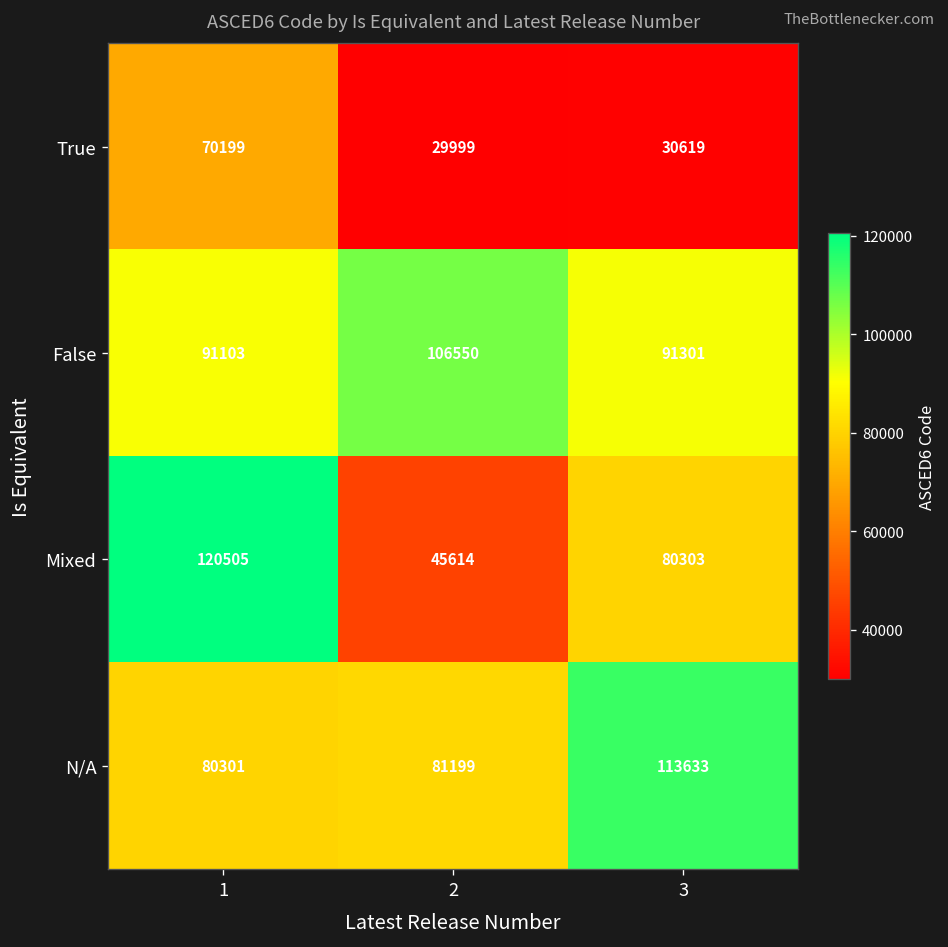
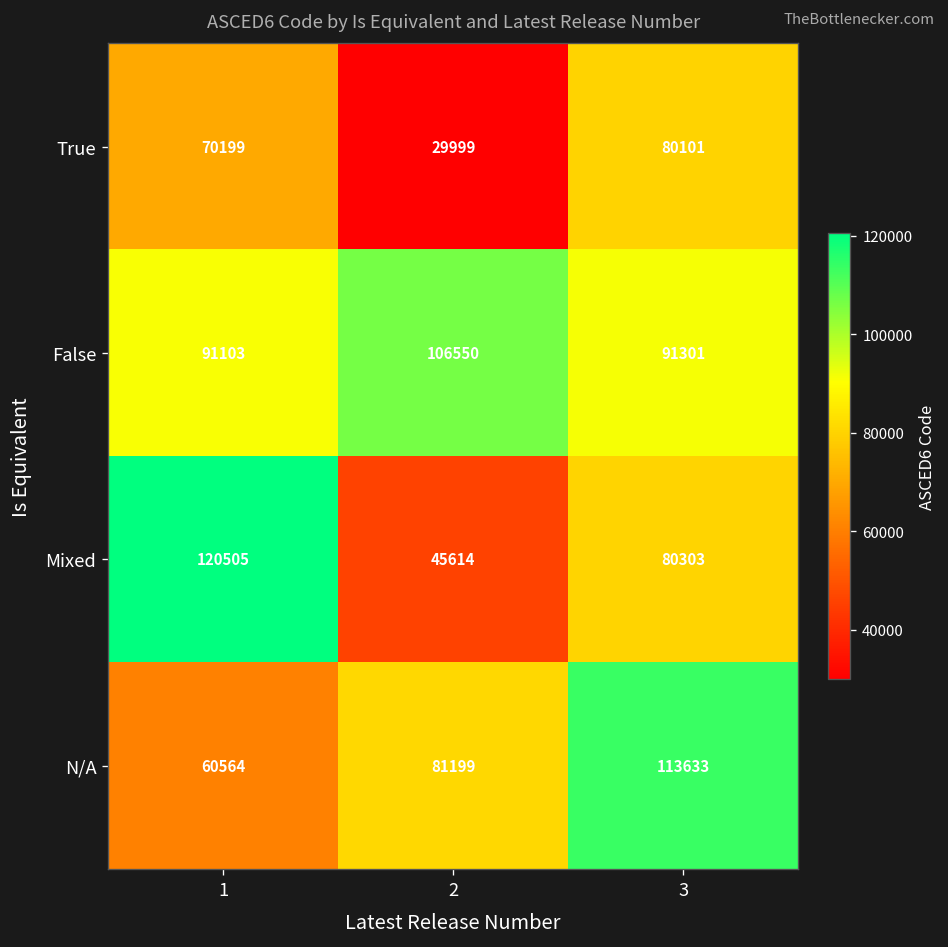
True, 3: 30619 -> 80101
N/A, 1: 80301 -> 60564
